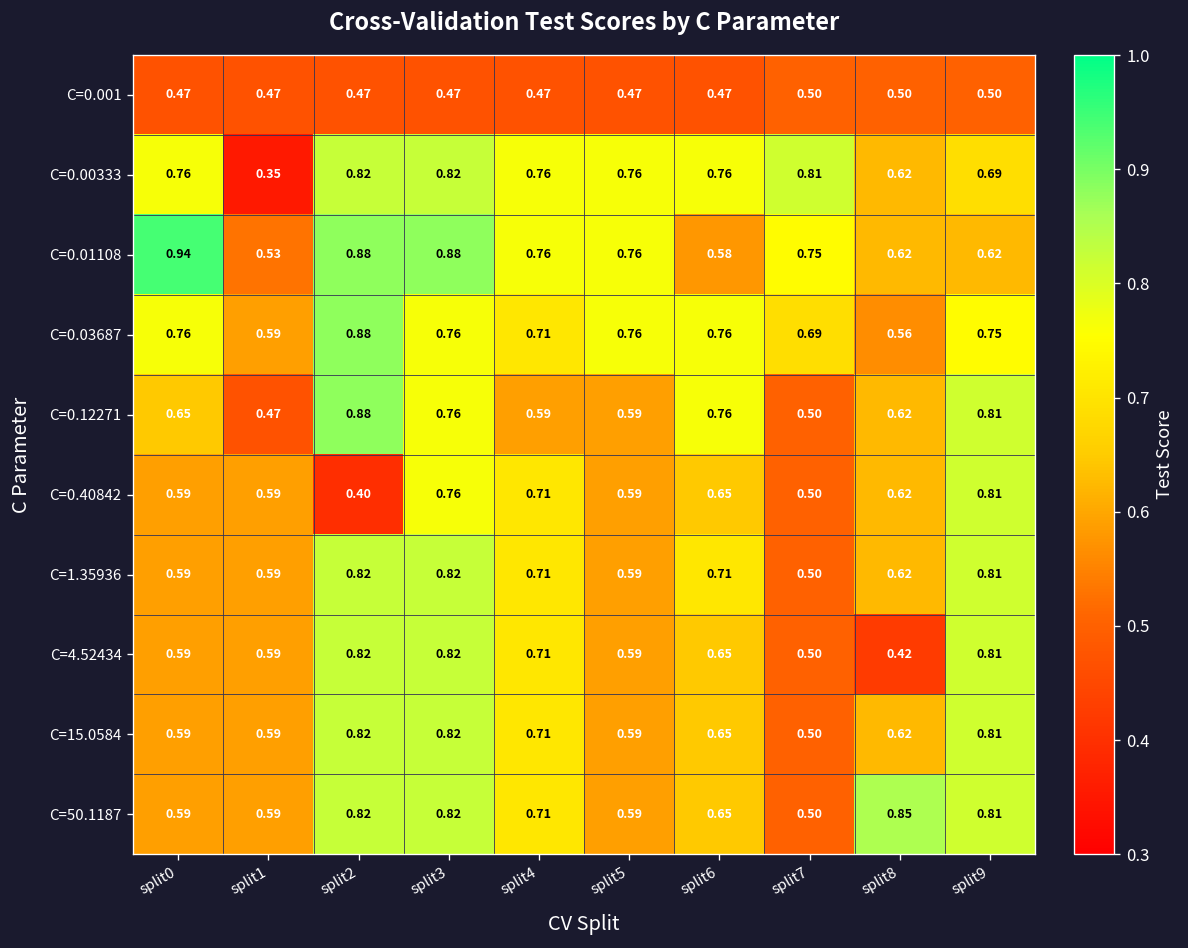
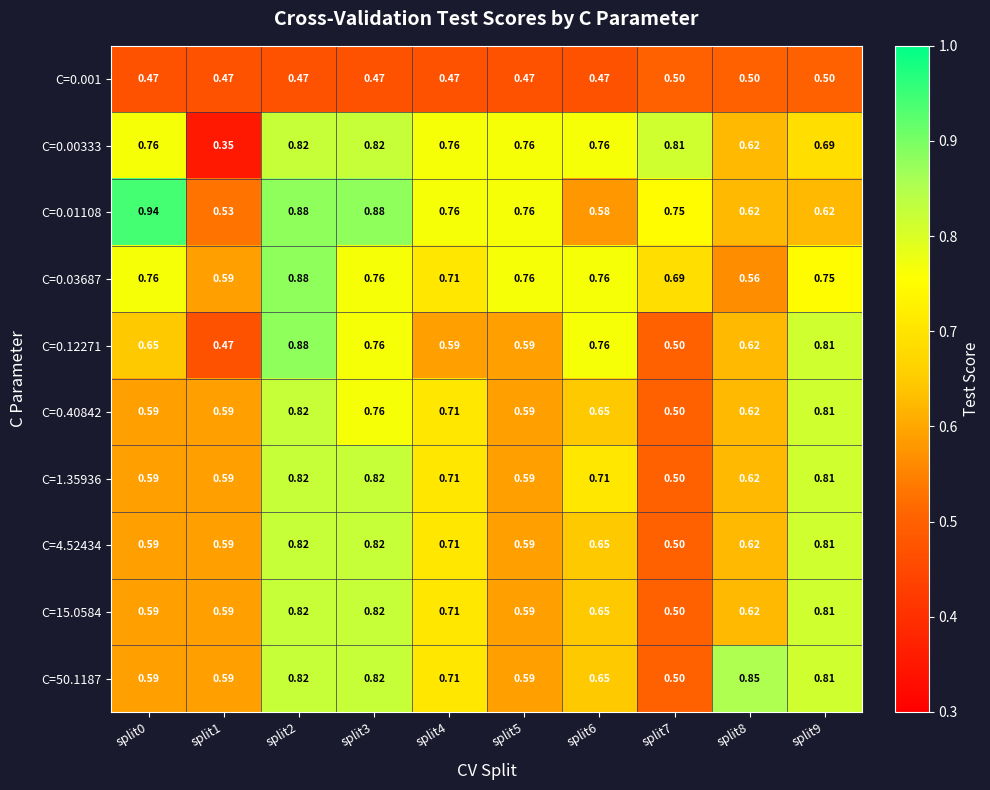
C=0.40842, split2: 0.40 -> 0.82
C=4.52434, split8: 0.42 -> 0.62
